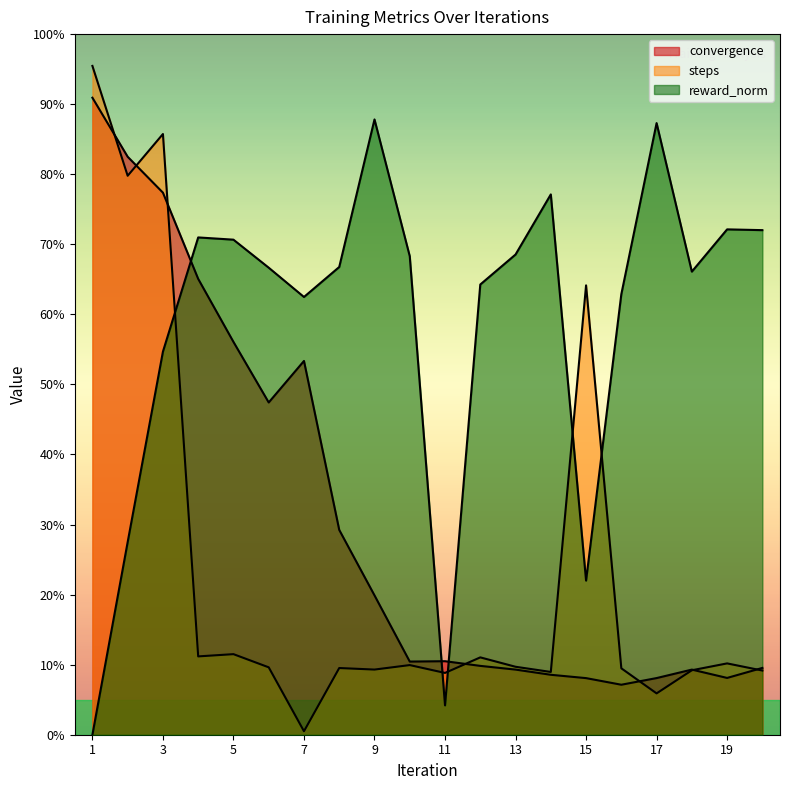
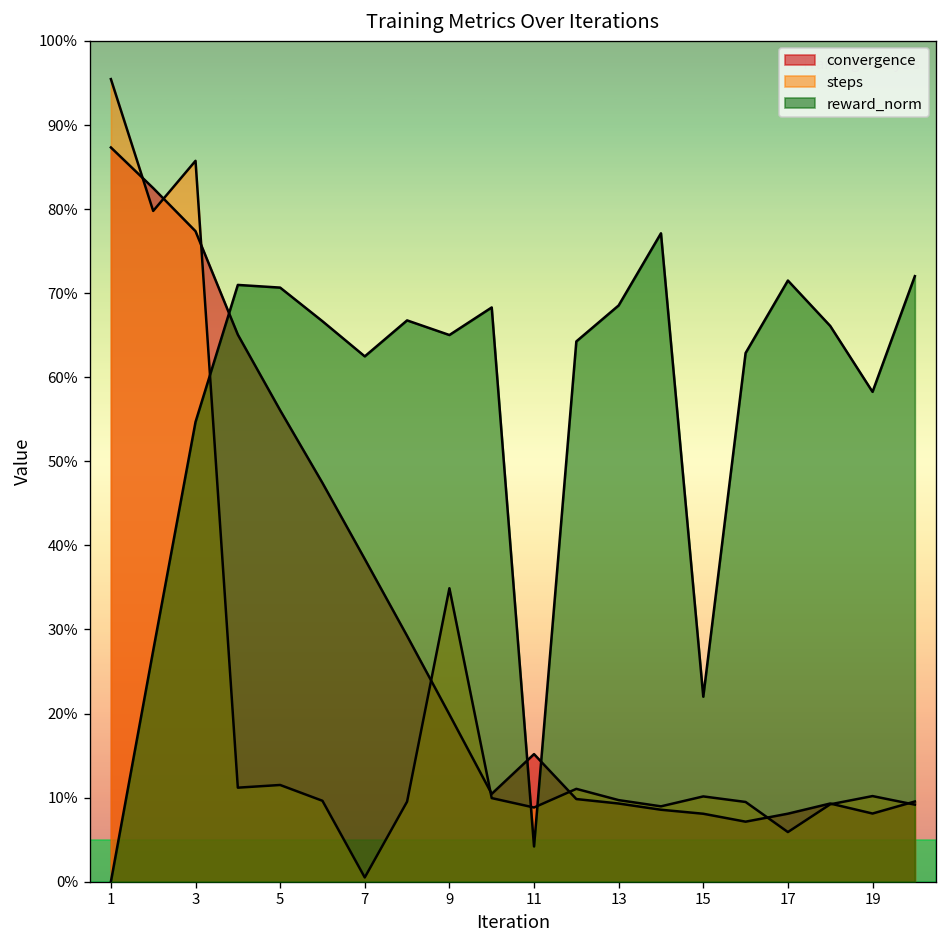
convergence, 1: 91% -> 87%
convergence, 7: 53% -> 38%
steps, 9: 9% -> 35%
reward_norm, 9: 88% -> 65%
convergence, 11: 10% -> 15%
steps, 15: 64% -> 10%
reward_norm, 17: 87% -> 72%
reward_norm, 19: 72% -> 58%
